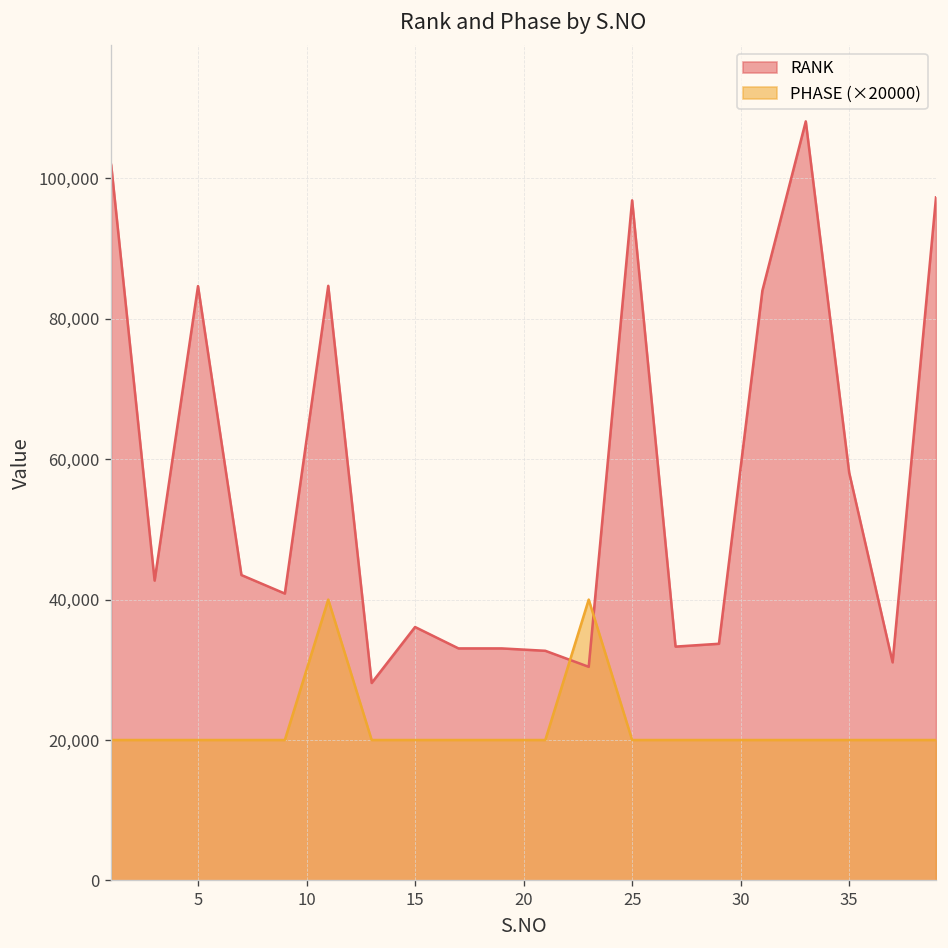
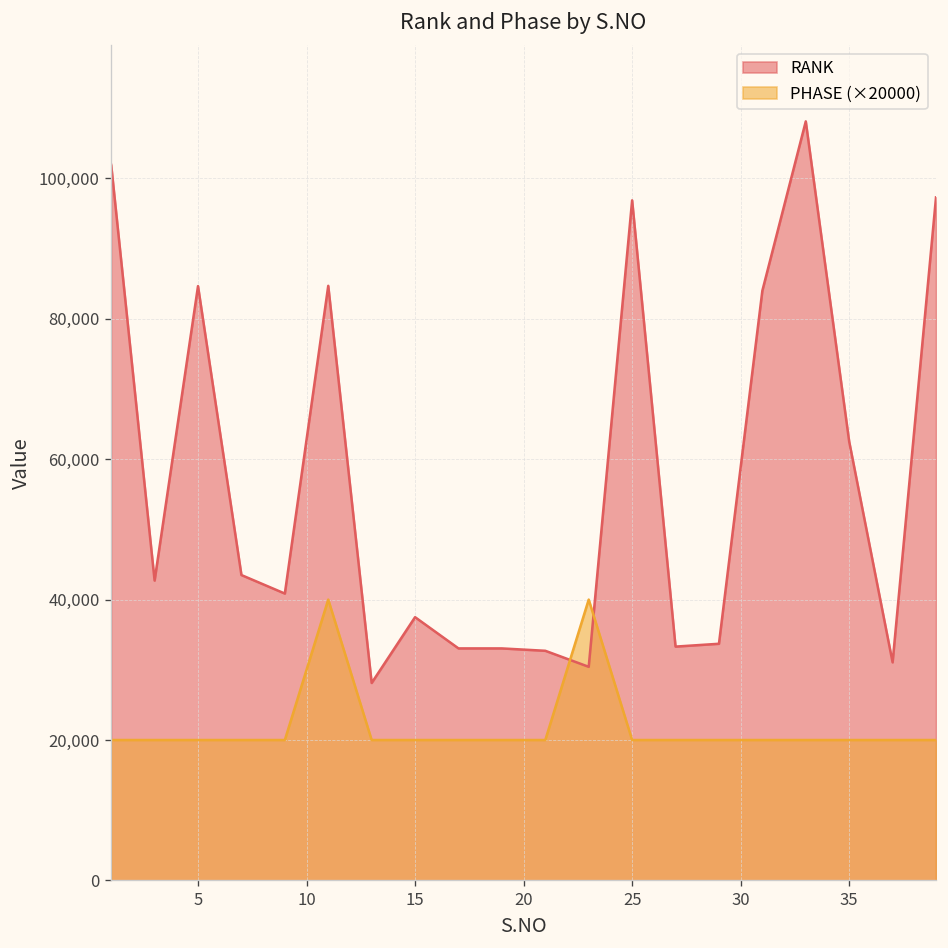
RANK, 15: 36,000 -> 37,000
RANK, 35: 58,000 -> 63,000
